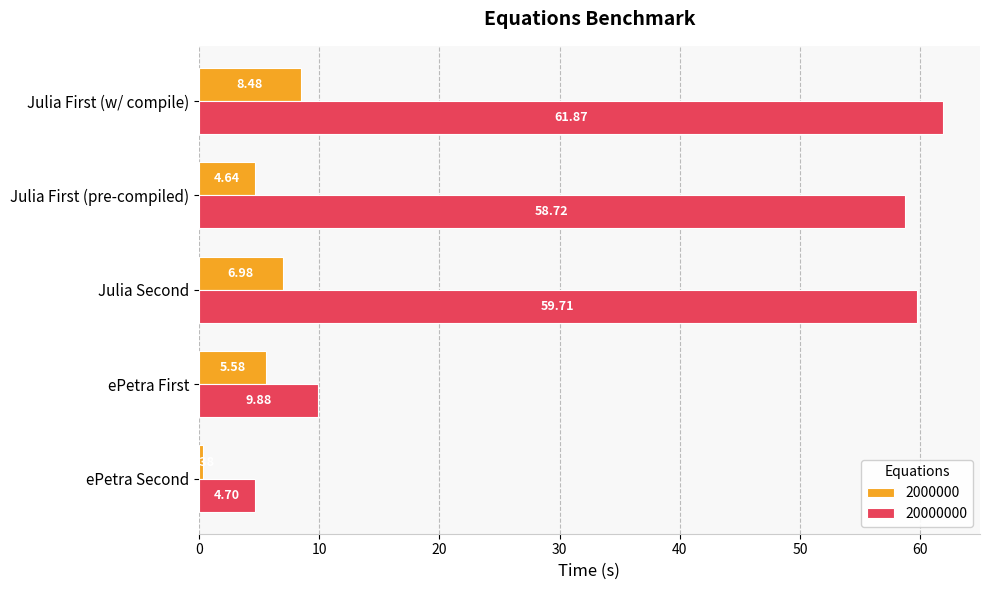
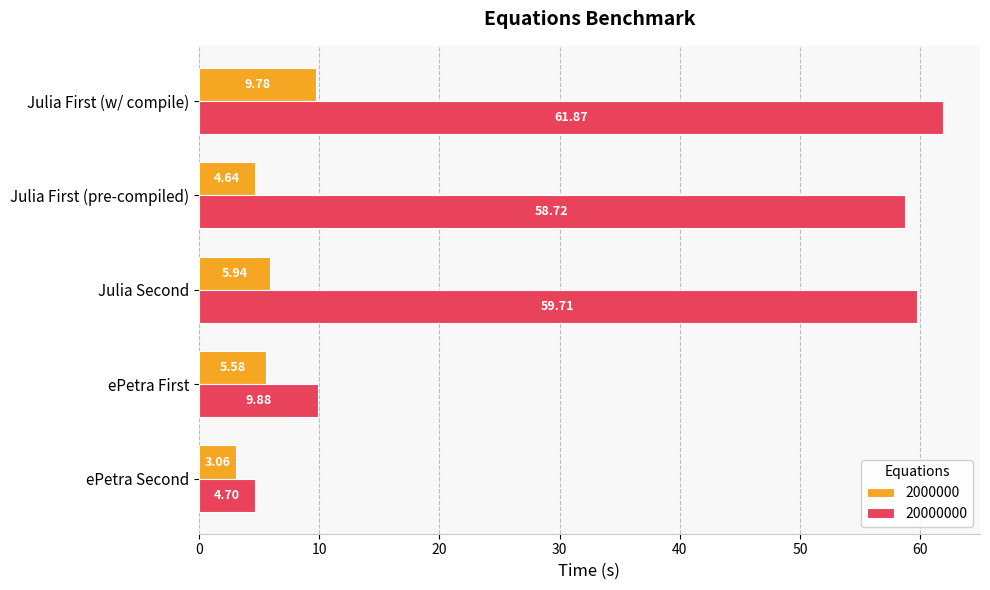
2000000, Julia First (w/ compile): 8.48 -> 9.78
2000000, Julia Second: 6.98 -> 5.94
2000000, ePetra Second: 0.4 -> 3.1
